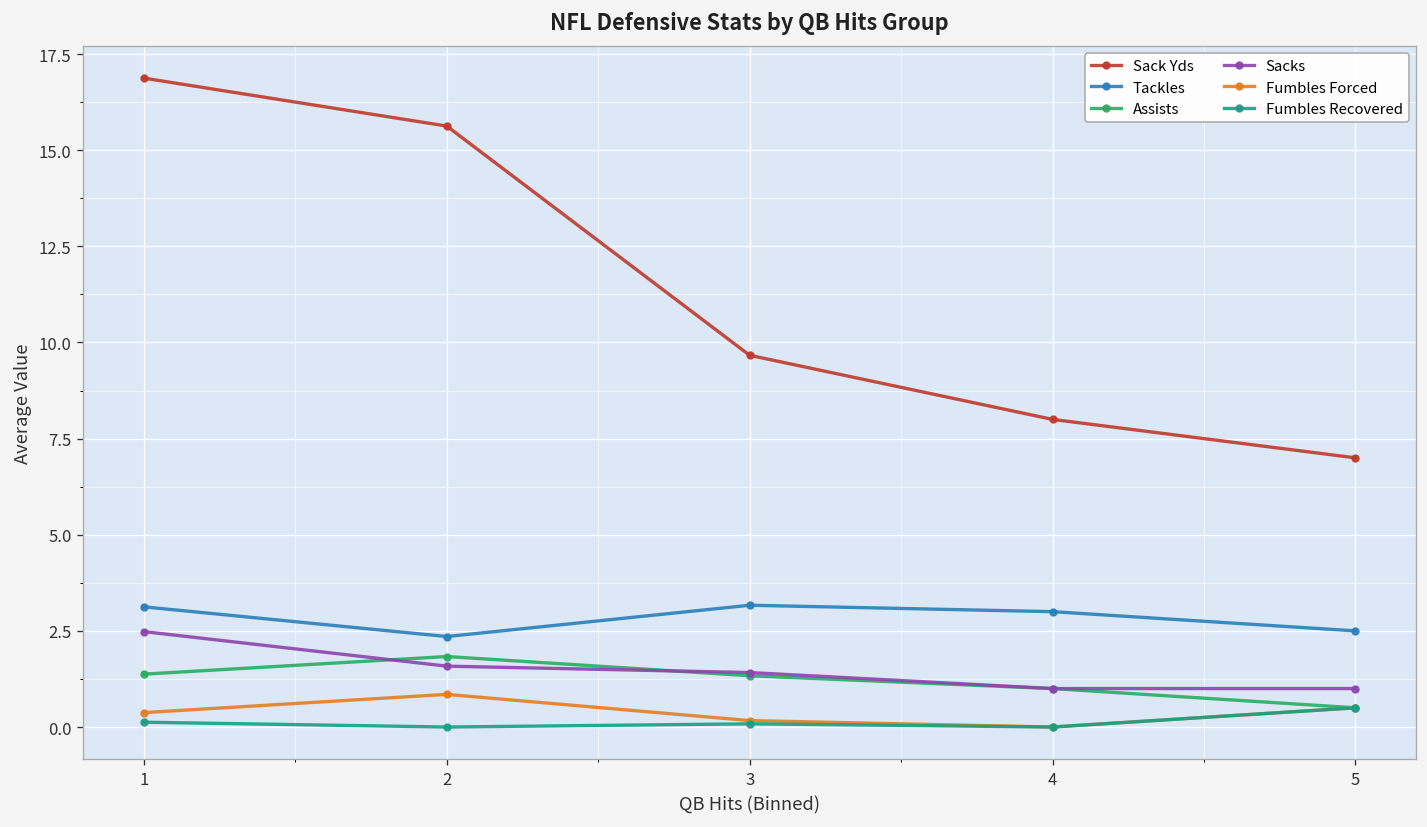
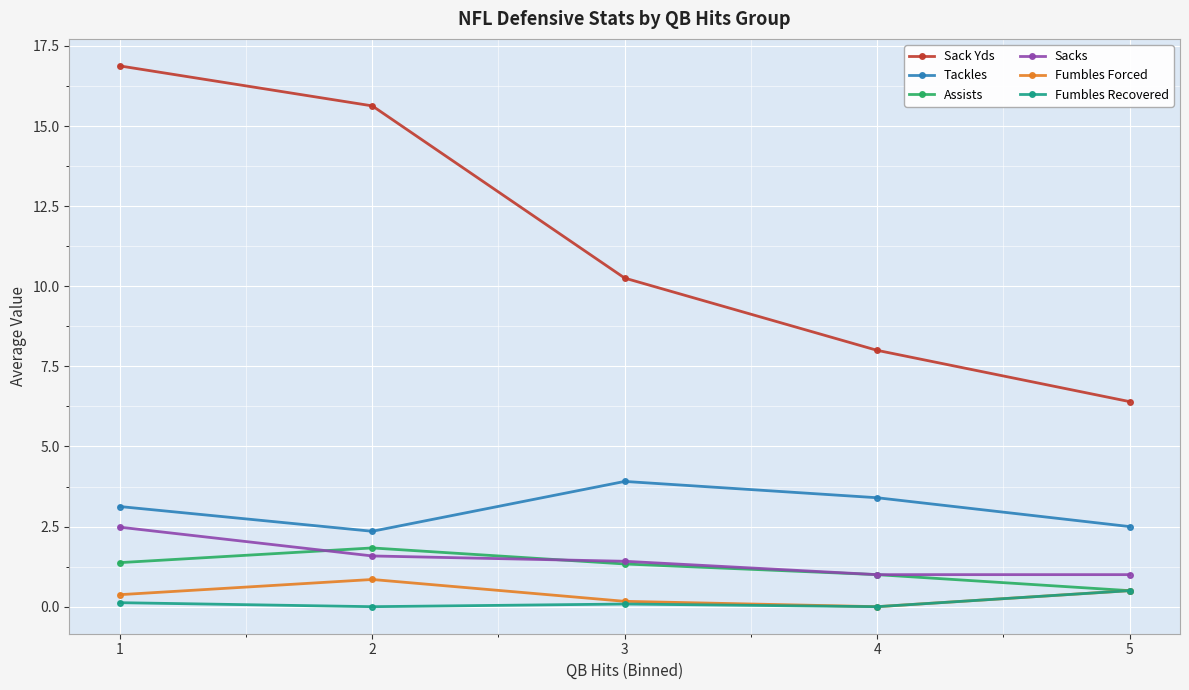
Sack Yds, 3: 9.7 -> 10.3
Tackles, 3: 3.2 -> 3.9
Tackles, 4: 3.0 -> 3.4
Sack Yds, 5: 7.0 -> 6.4
